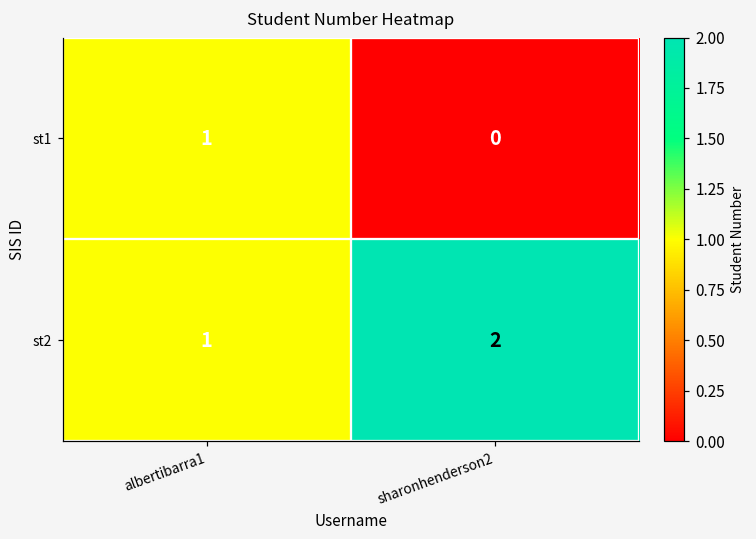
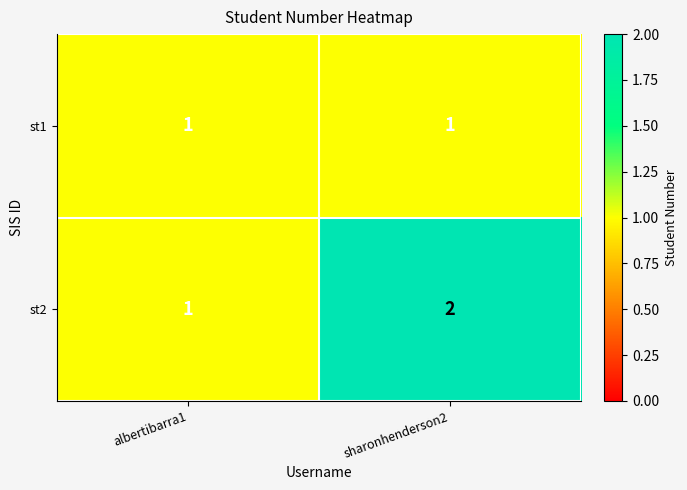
st1, sharonhenderson2: 0 -> 1
